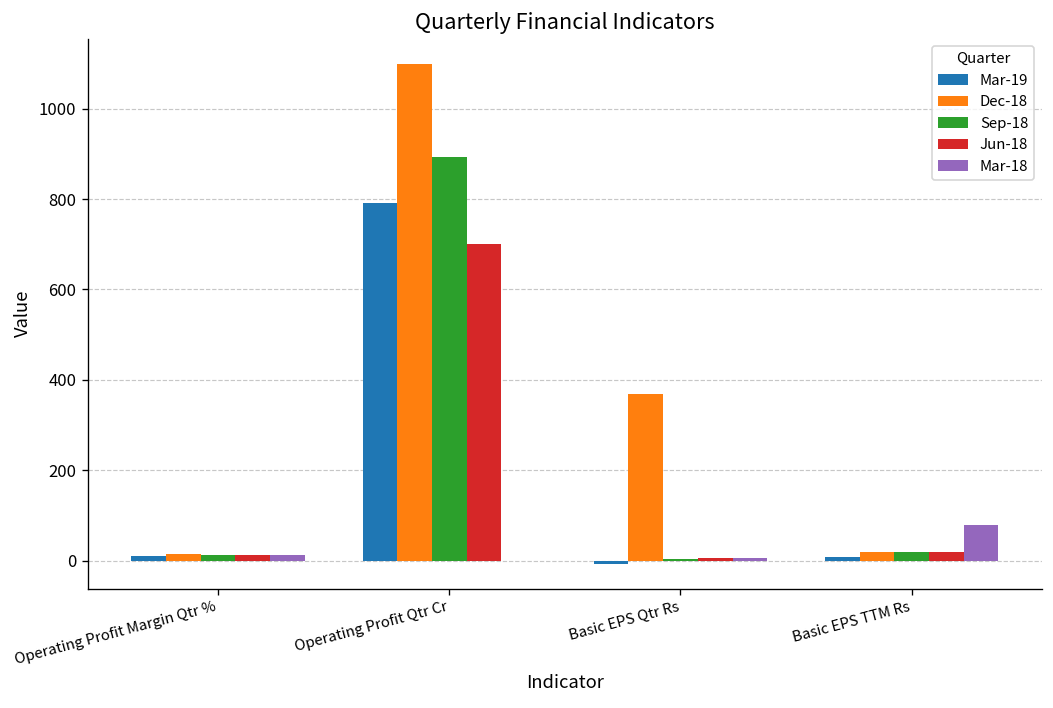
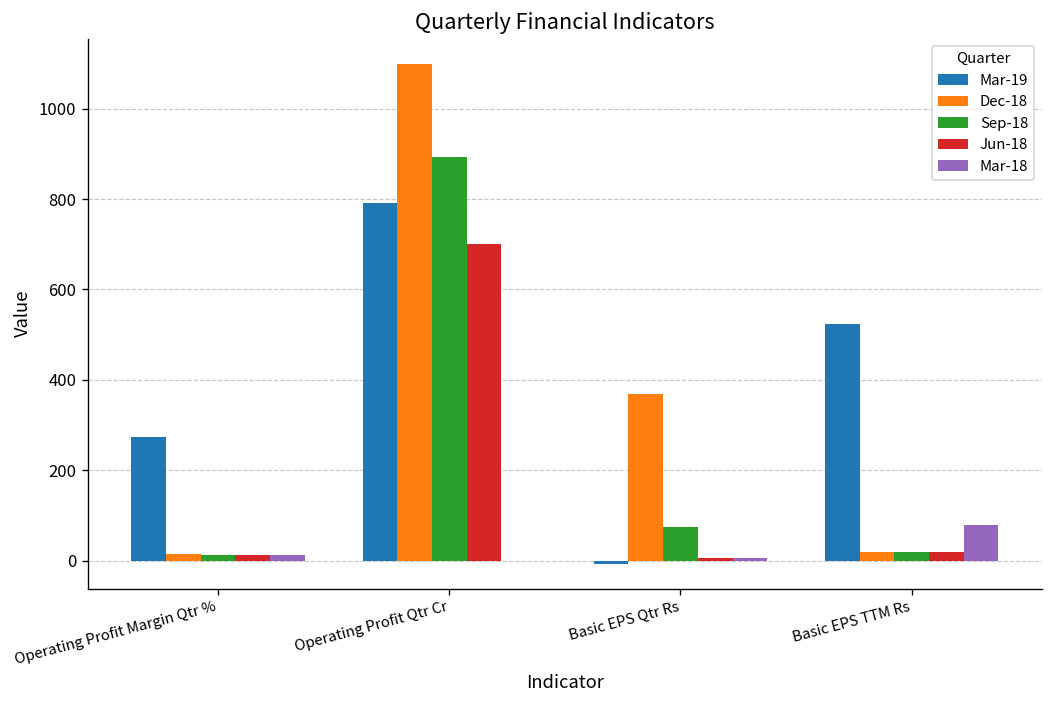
Mar-19, Operating Profit Margin Qtr %: 10 -> 270
Sep-18, Basic EPS Qtr Rs: 0 -> 70
Mar-19, Basic EPS TTM Rs: 10 -> 520
